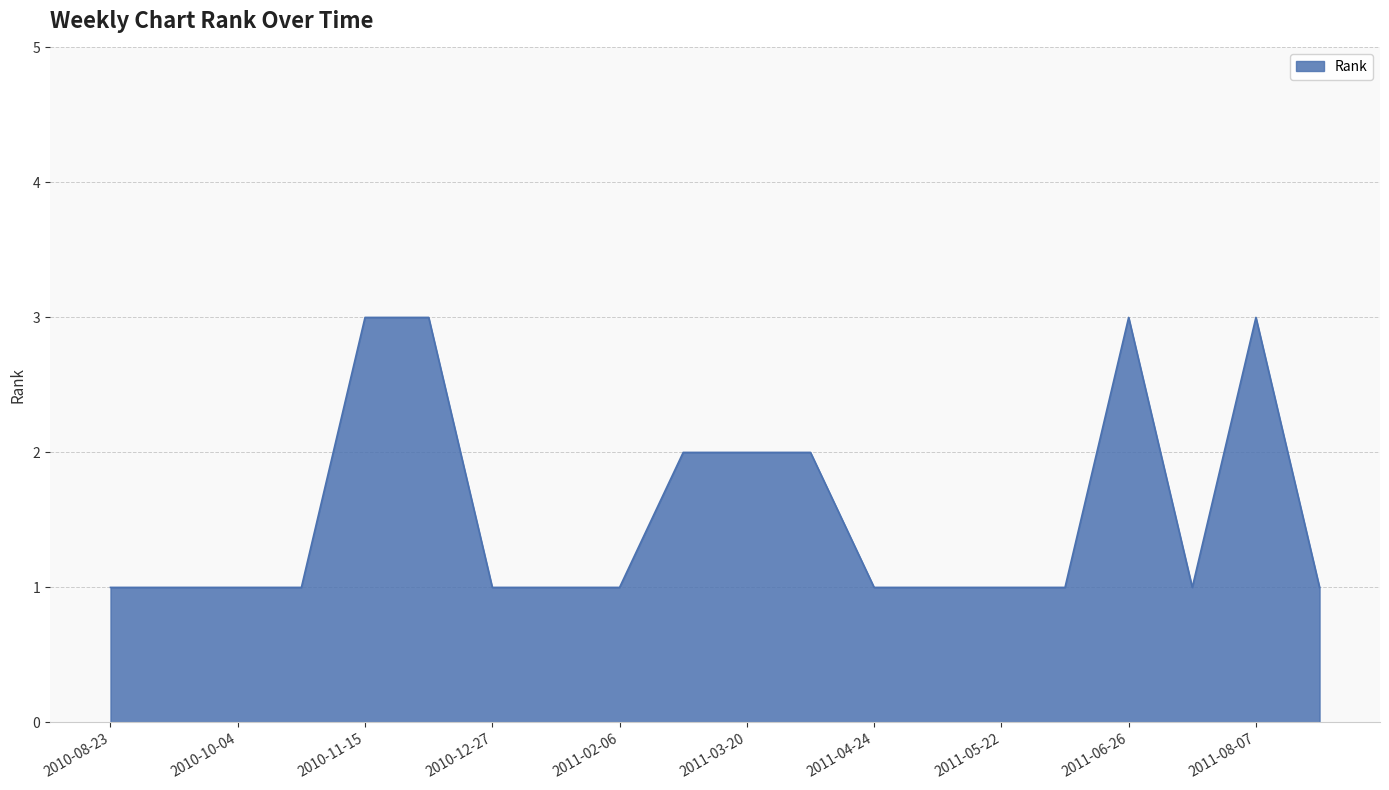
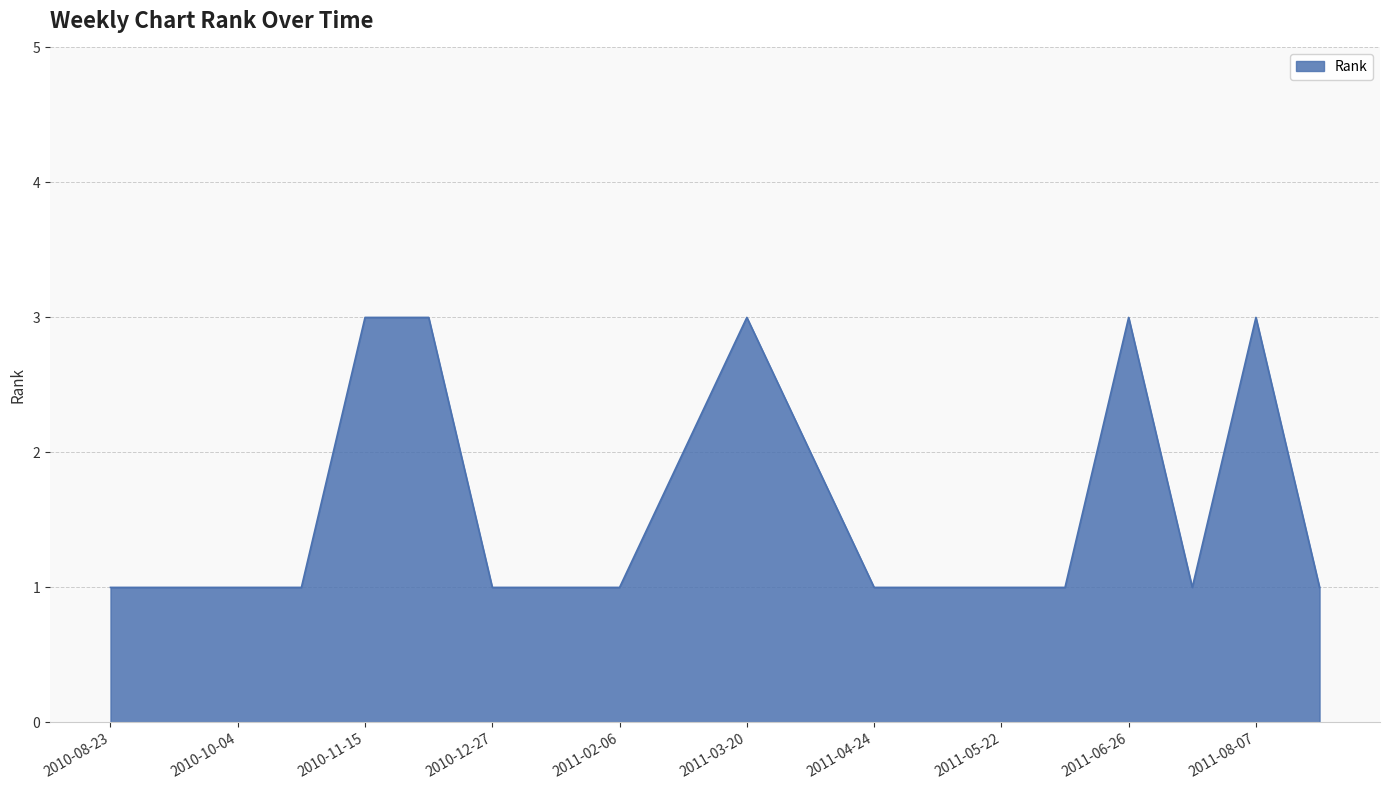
2011-03-20: 2 -> 3
